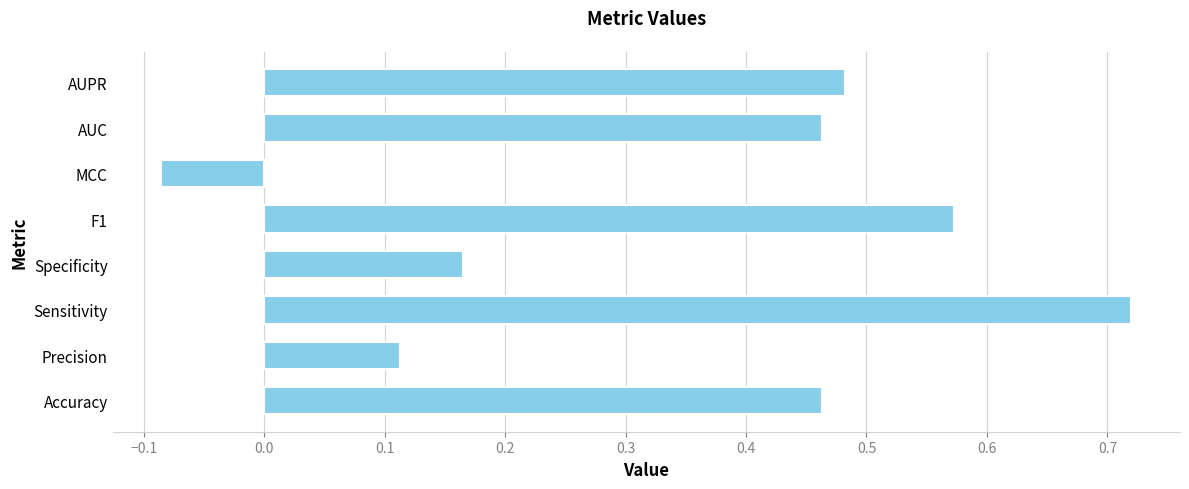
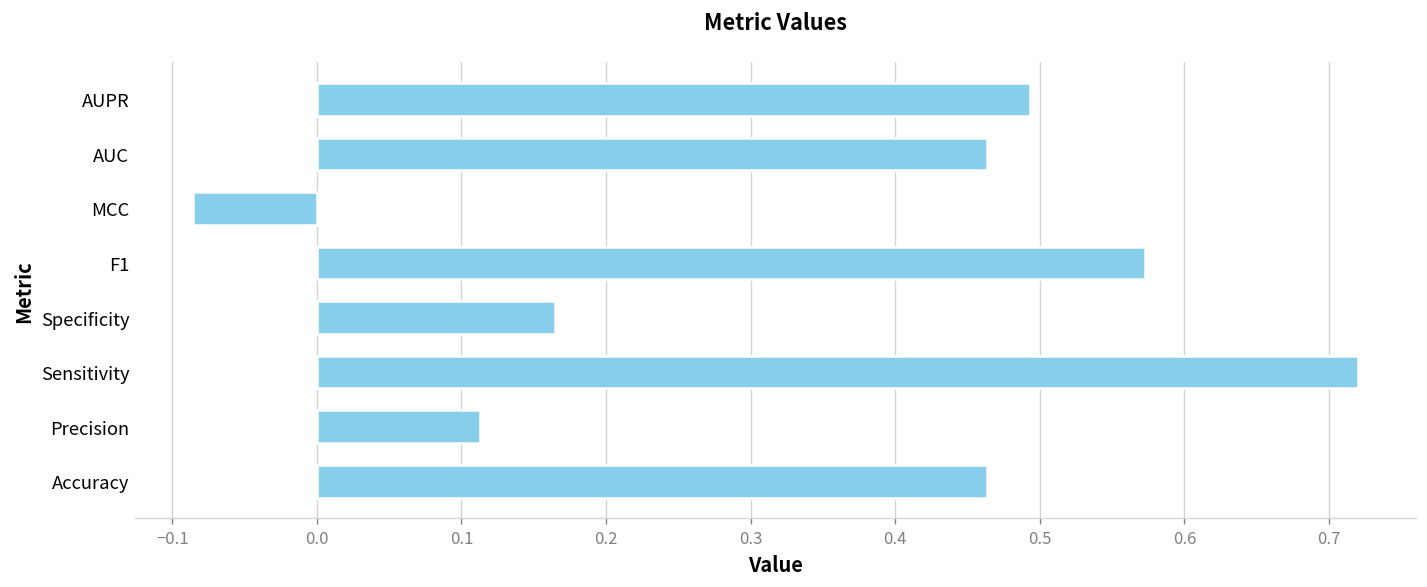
AUPR: 0.483 -> 0.493
